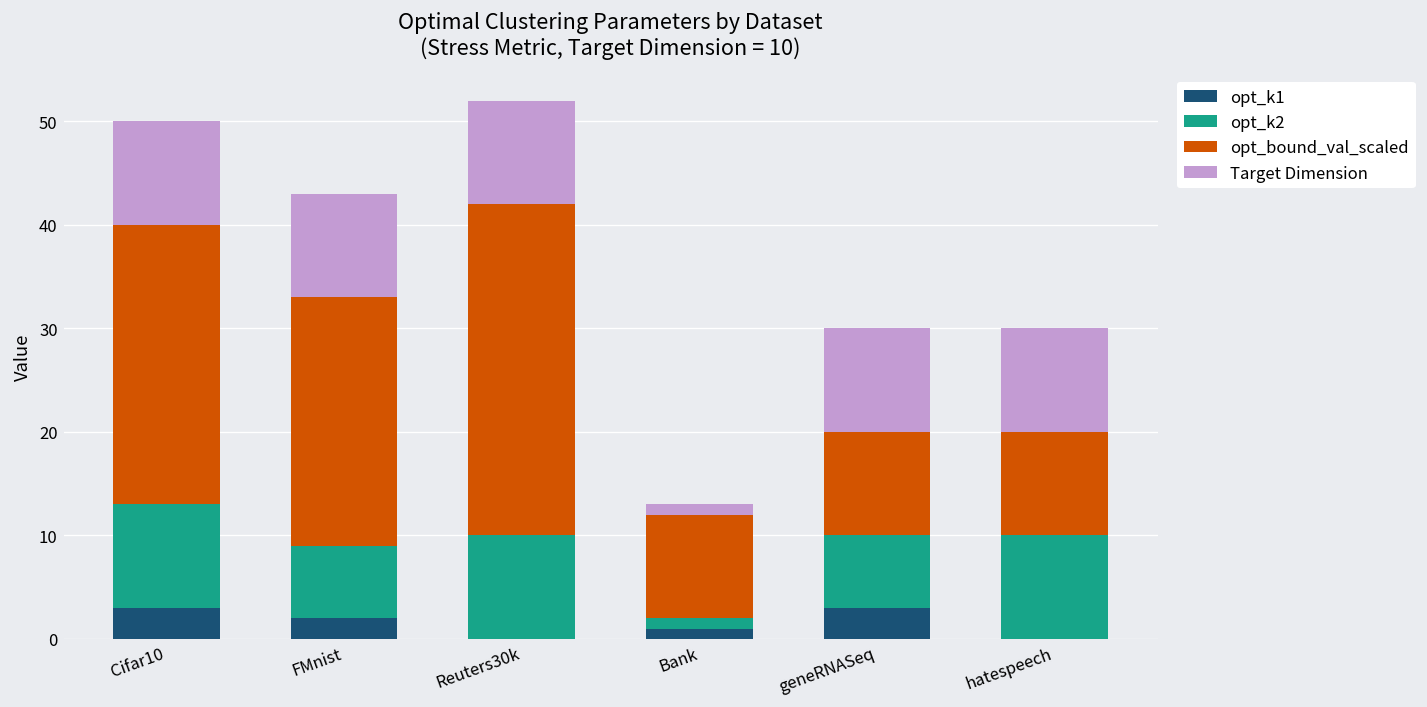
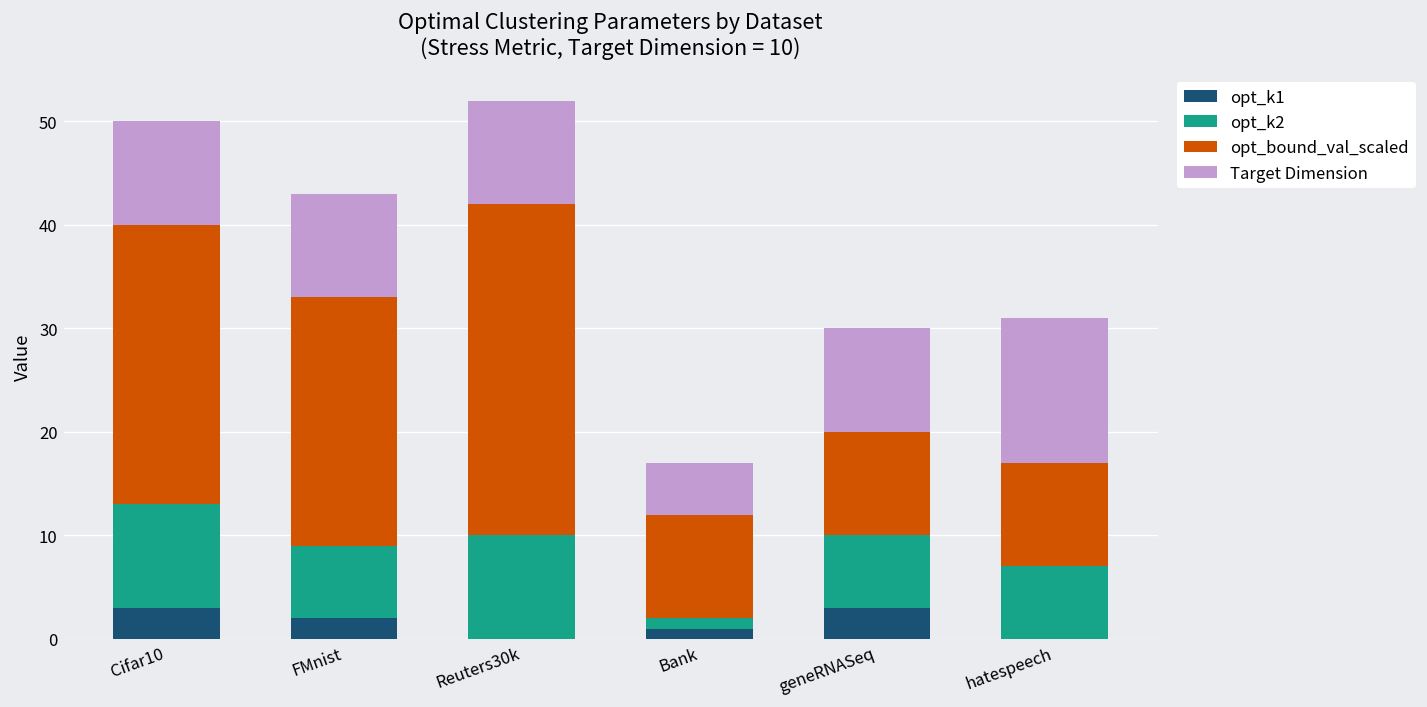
Target Dimension, Bank: 1 -> 5
opt_k2, hatespeech: 10 -> 7
Target Dimension, hatespeech: 10 -> 14
